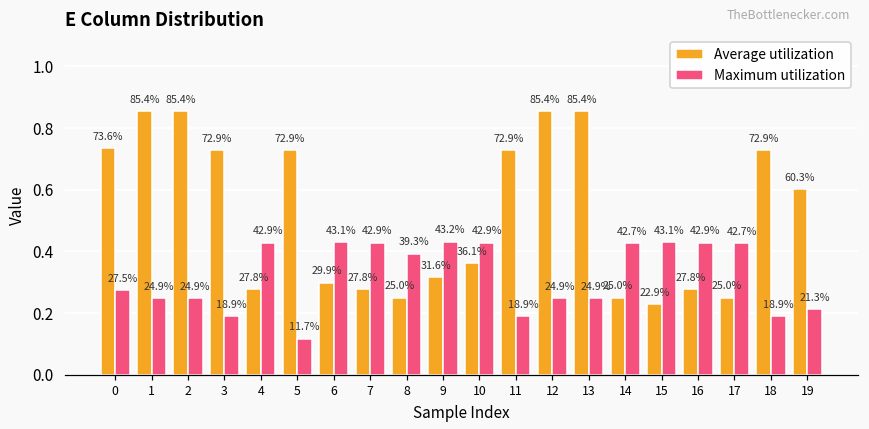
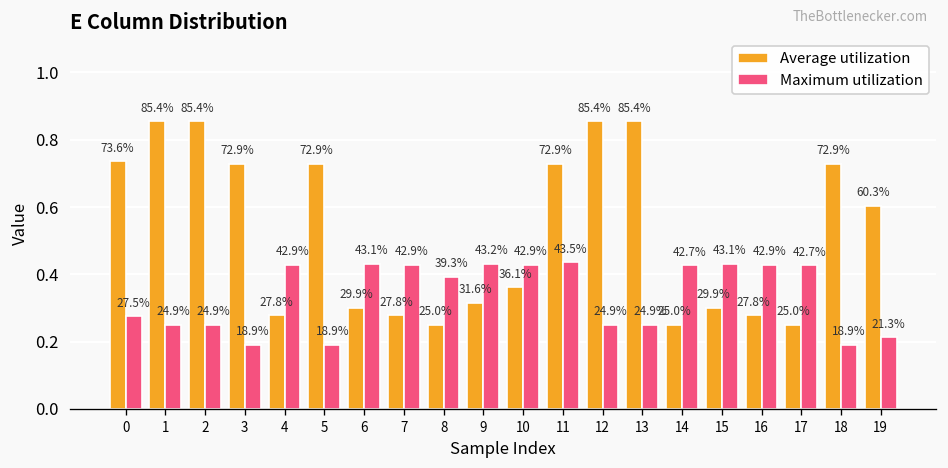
Maximum utilization, 5: 11.7% -> 18.9%
Maximum utilization, 11: 18.9% -> 43.5%
Average utilization, 15: 22.9% -> 29.9%
